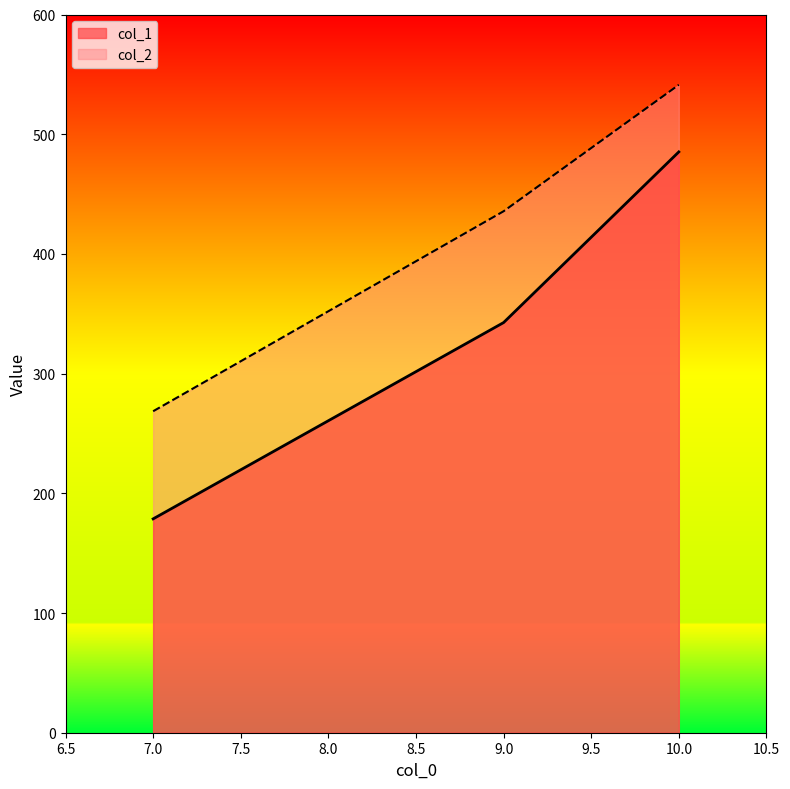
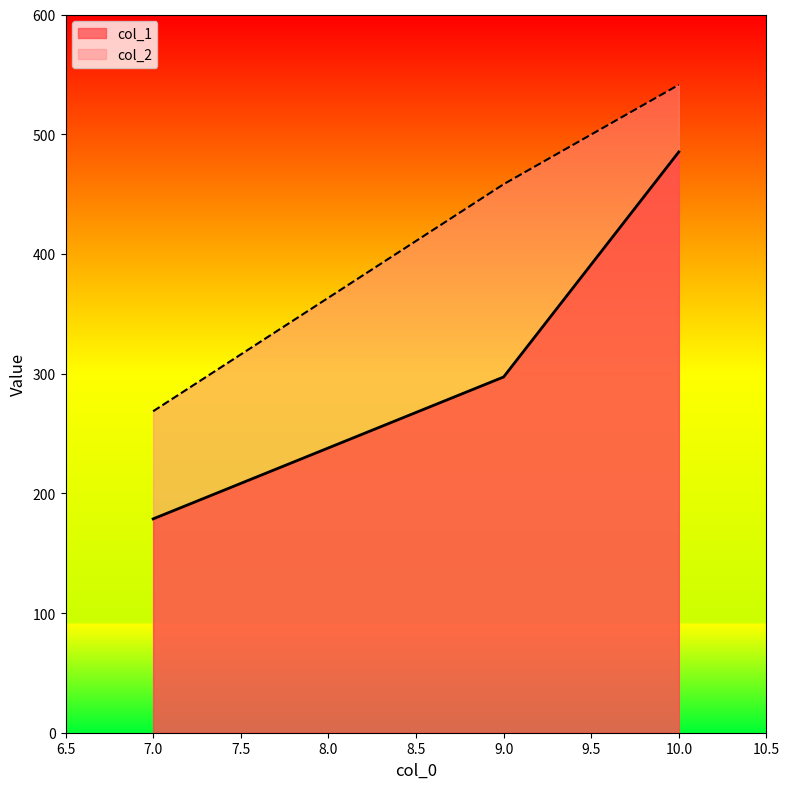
col_1, 9.0: 343 -> 297
col_2, 9.0: 436 -> 458
